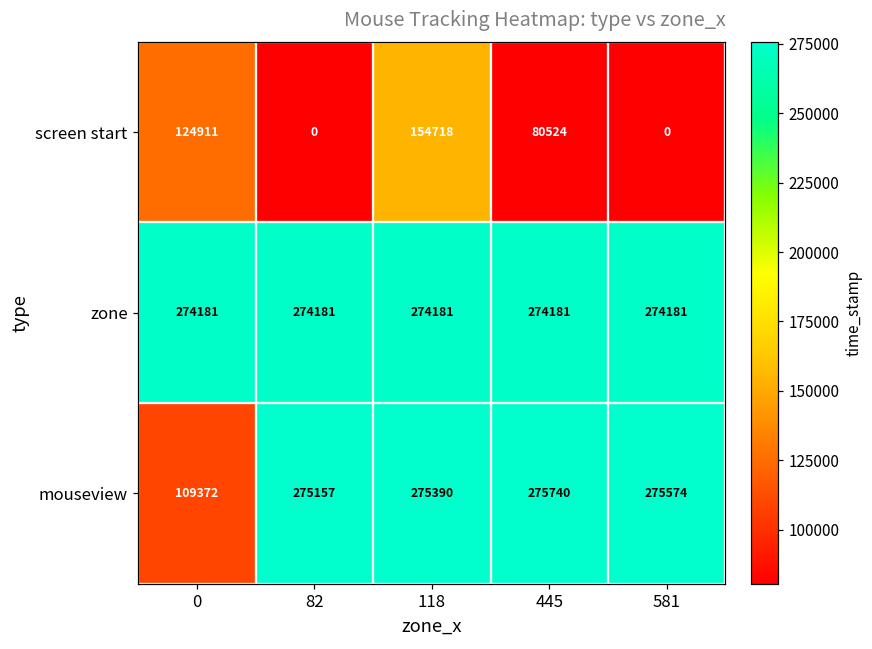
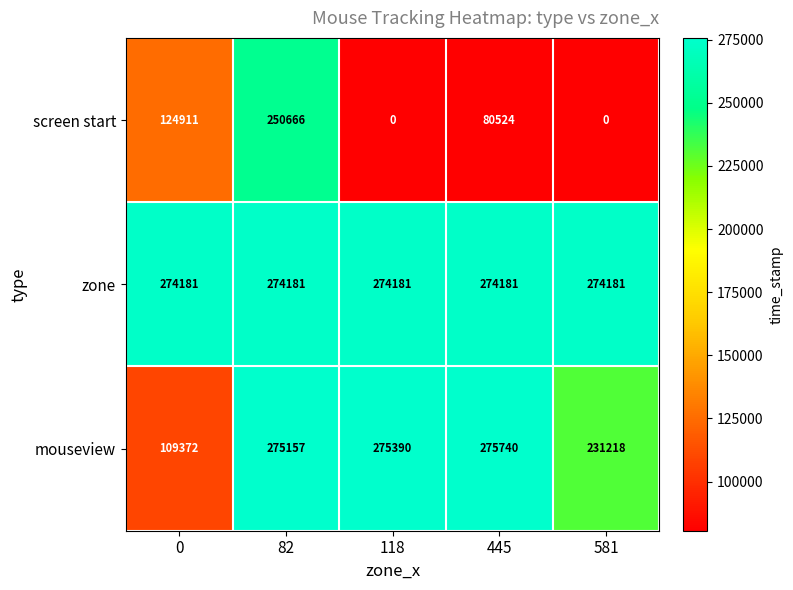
screen start, 82: 0 -> 250666
screen start, 118: 154718 -> 0
mouseview, 581: 275574 -> 231218
